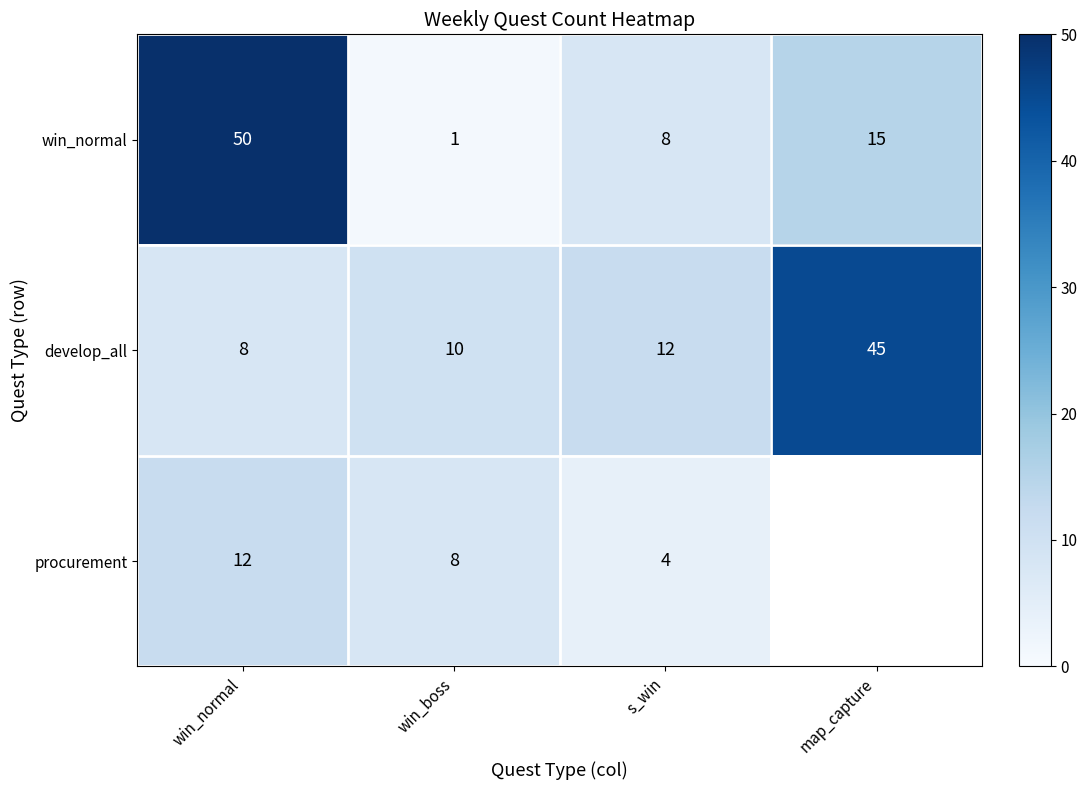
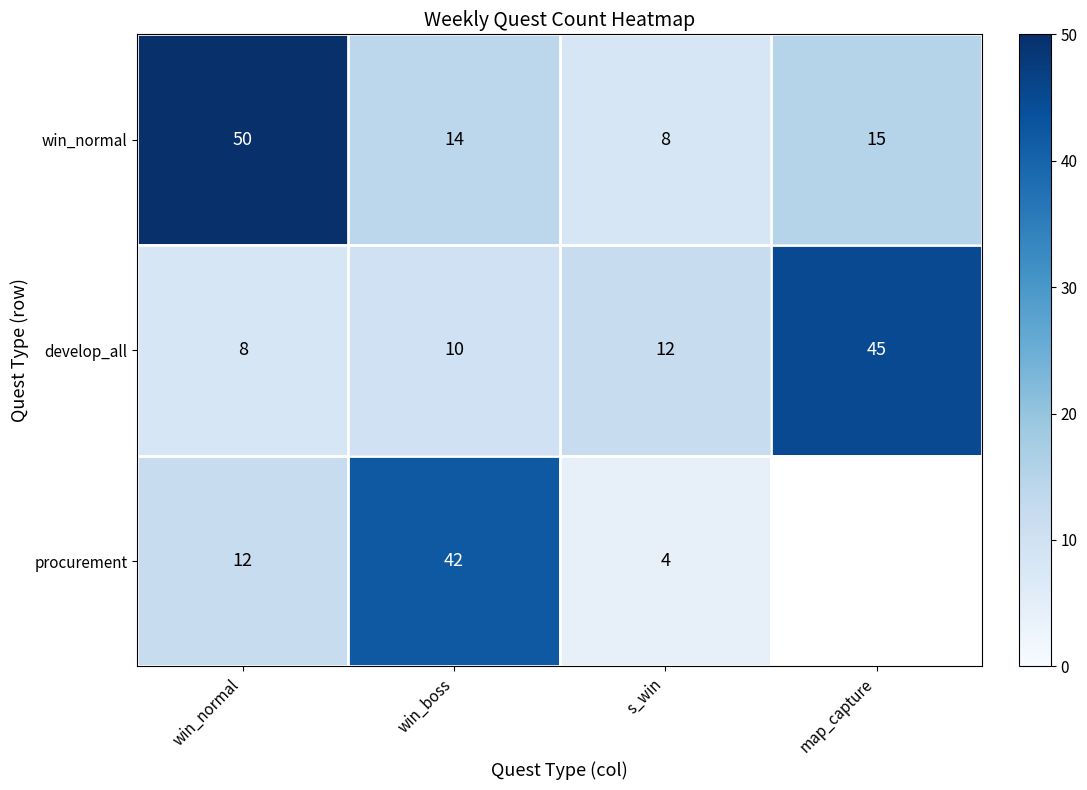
win_normal, win_boss: 1 -> 14
procurement, win_boss: 8 -> 42
